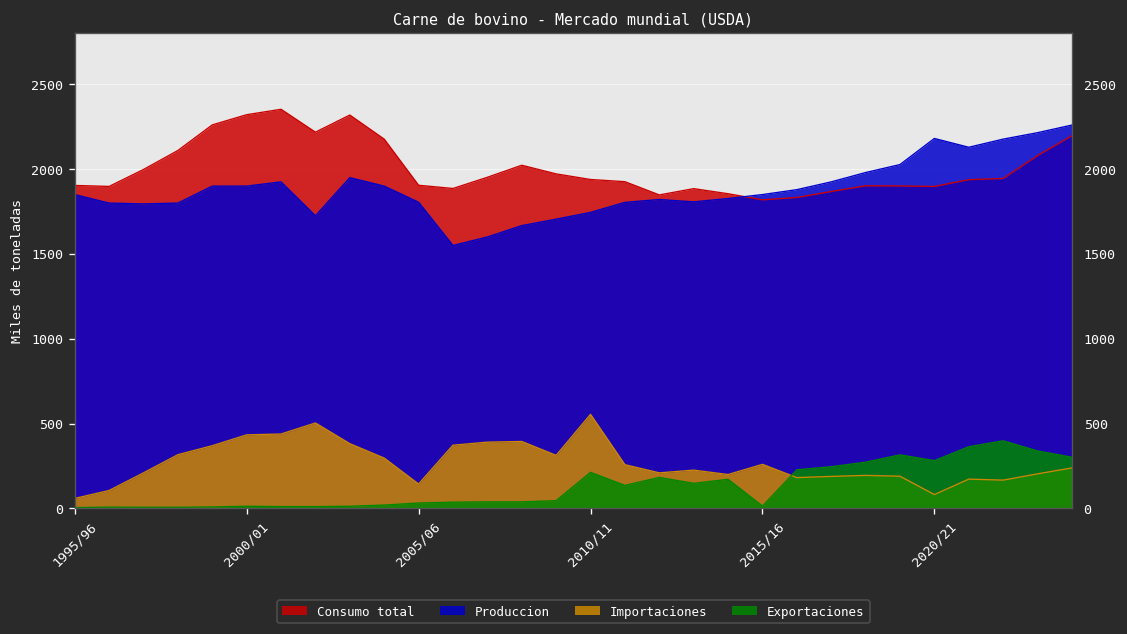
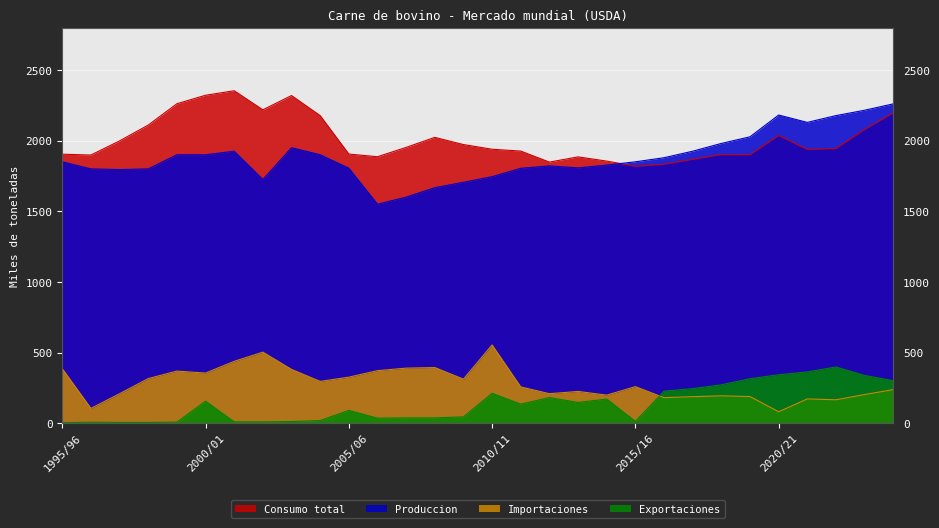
Importaciones, 1995/96: 60 -> 390
Importaciones, 2000/01: 430 -> 360
Exportaciones, 2000/01: 10 -> 160
Importaciones, 2005/06: 140 -> 330
Exportaciones, 2005/06: 30 -> 90
Consumo total, 2020/21: 1900 -> 2040
Exportaciones, 2020/21: 280 -> 340
